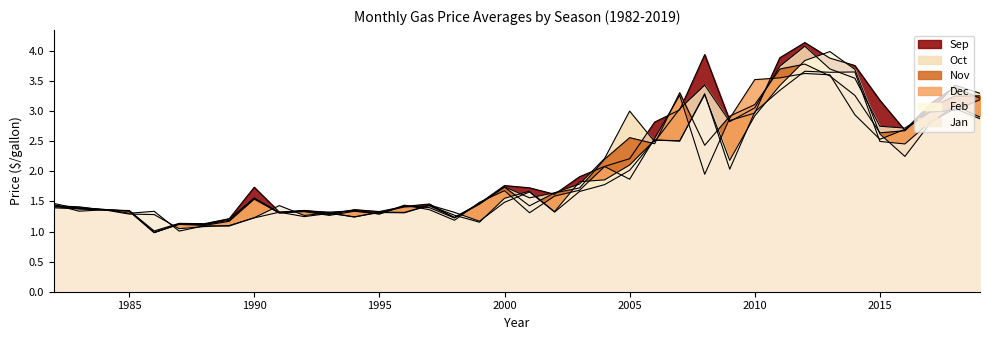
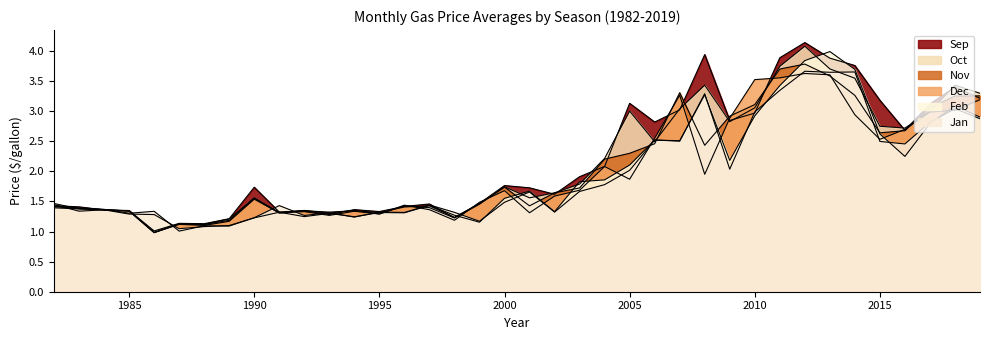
Sep, 2005: 2.2 -> 3.1
Nov, 2005: 2.6 -> 2.3
